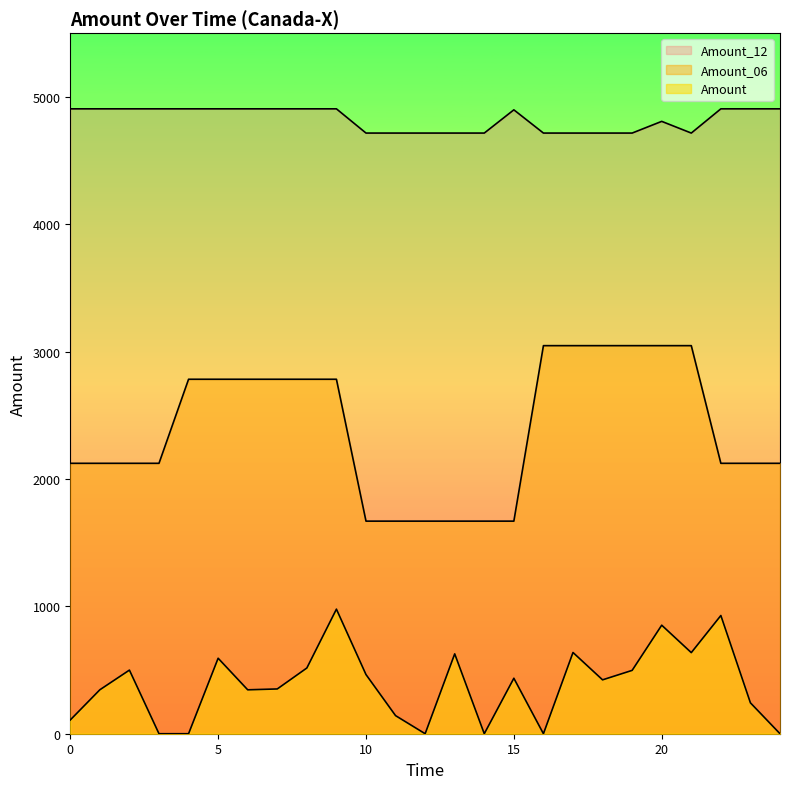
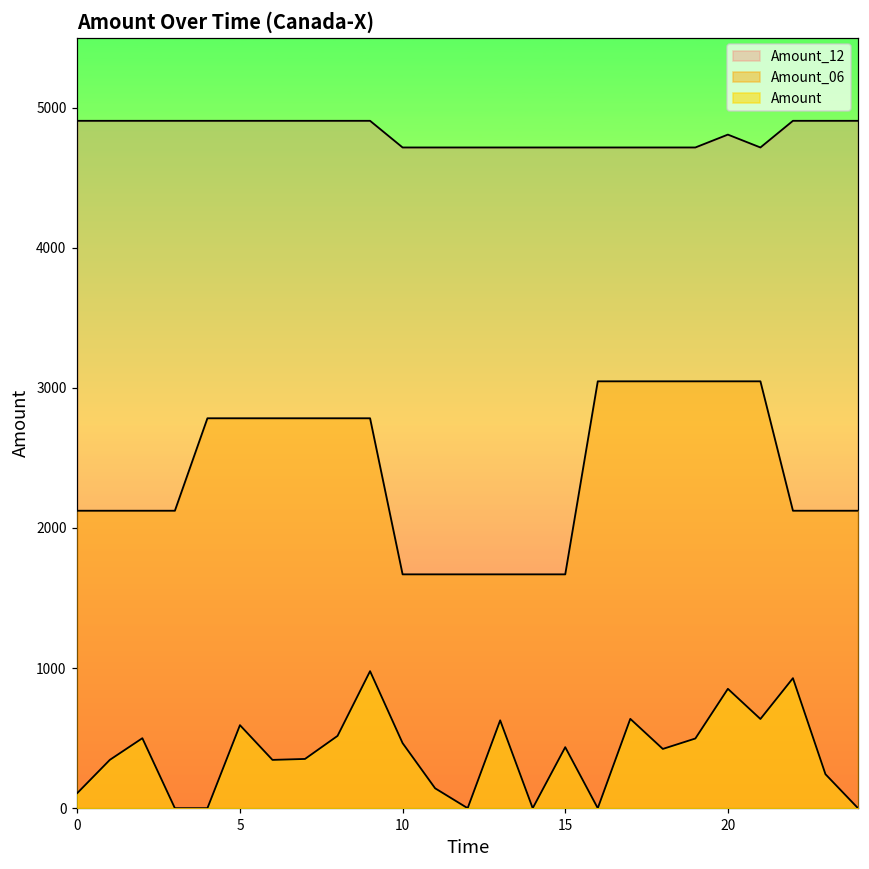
Amount_12, 15: 4900 -> 4720
